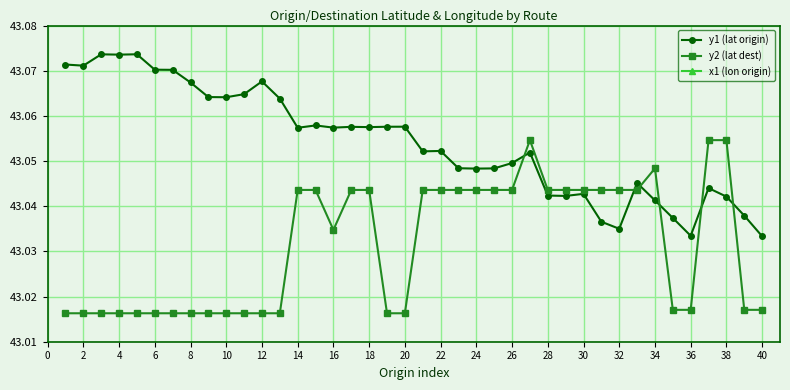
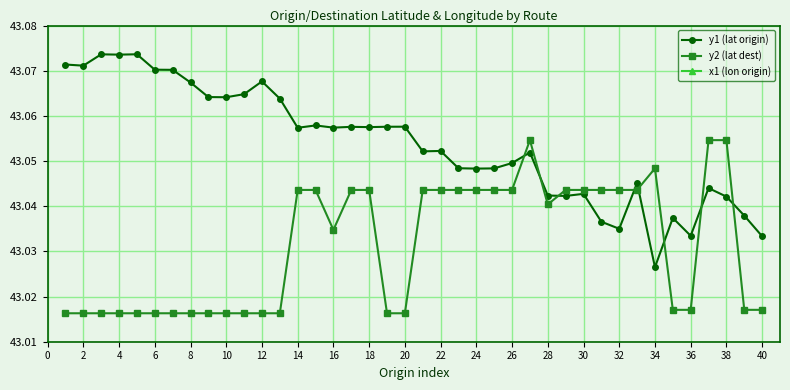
y2 (lat dest), 28: 43.044 -> 43.040
y1 (lat origin), 34: 43.041 -> 43.026
